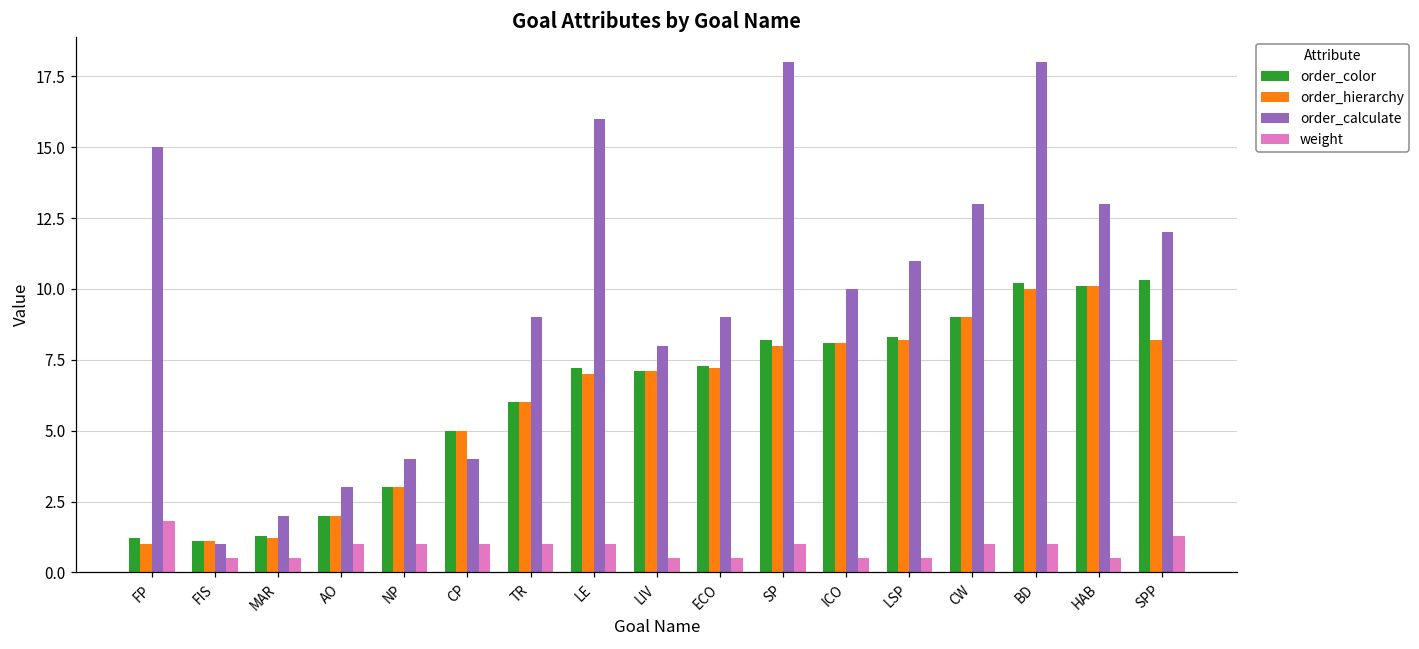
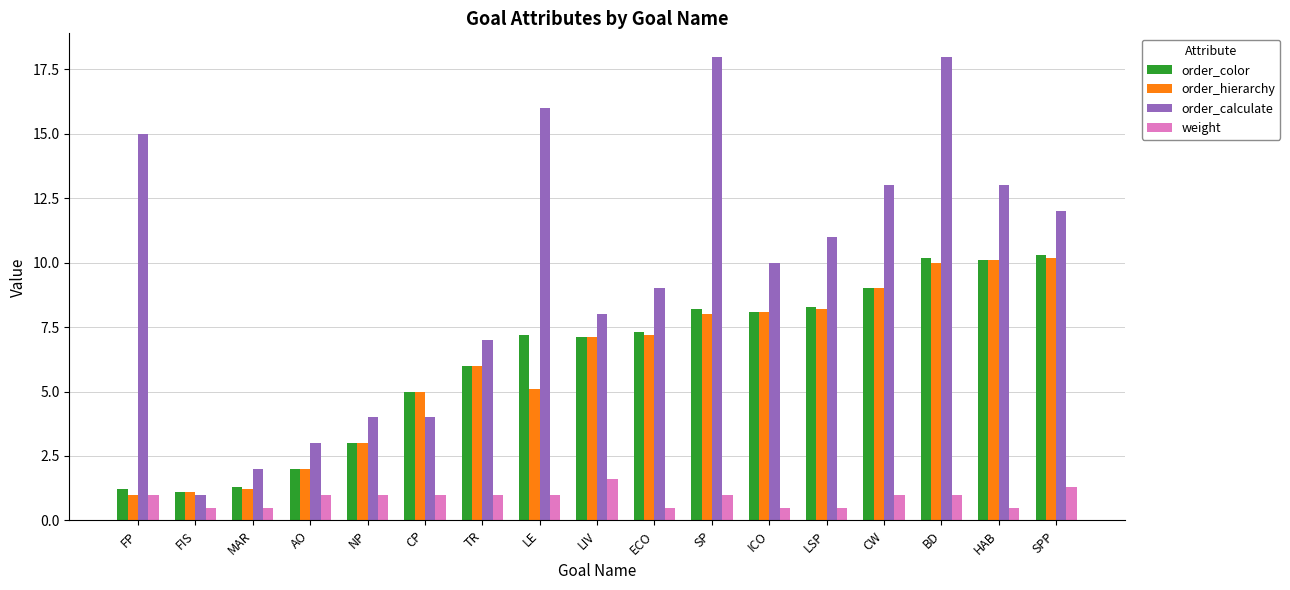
weight, FP: 1.8 -> 1.0
order_calculate, TR: 9 -> 7
order_hierarchy, LE: 7.0 -> 5.1
weight, LIV: 0.5 -> 1.6
order_hierarchy, SPP: 8.2 -> 10.2
